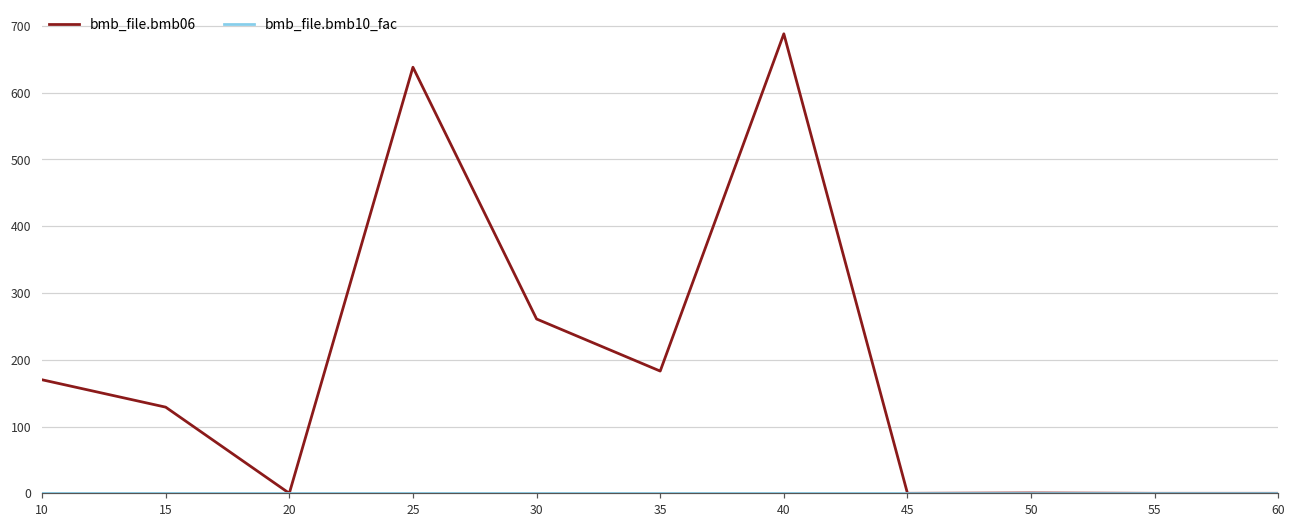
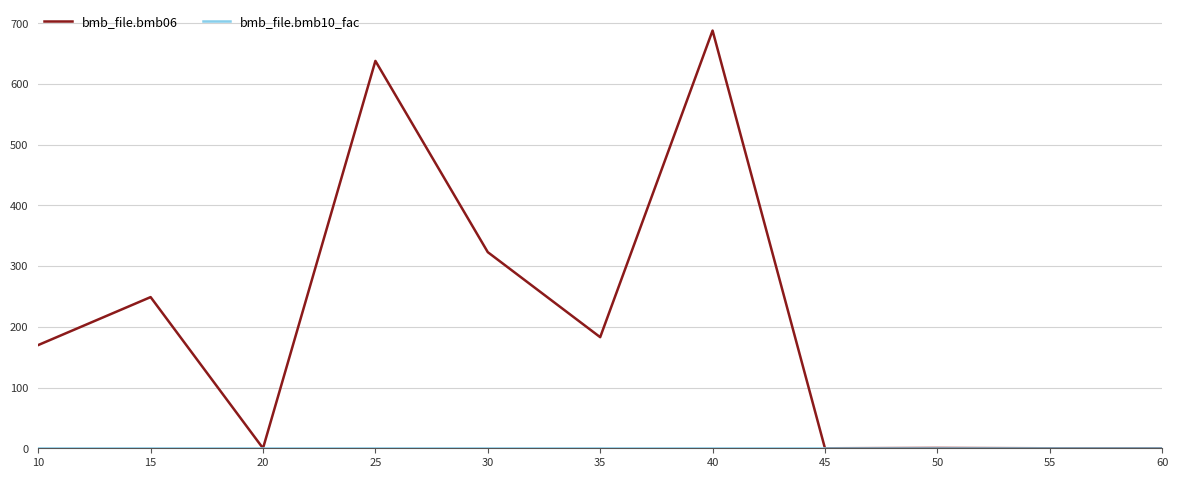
bmb_file.bmb06, 15: 130 -> 250
bmb_file.bmb06, 30: 260 -> 320
